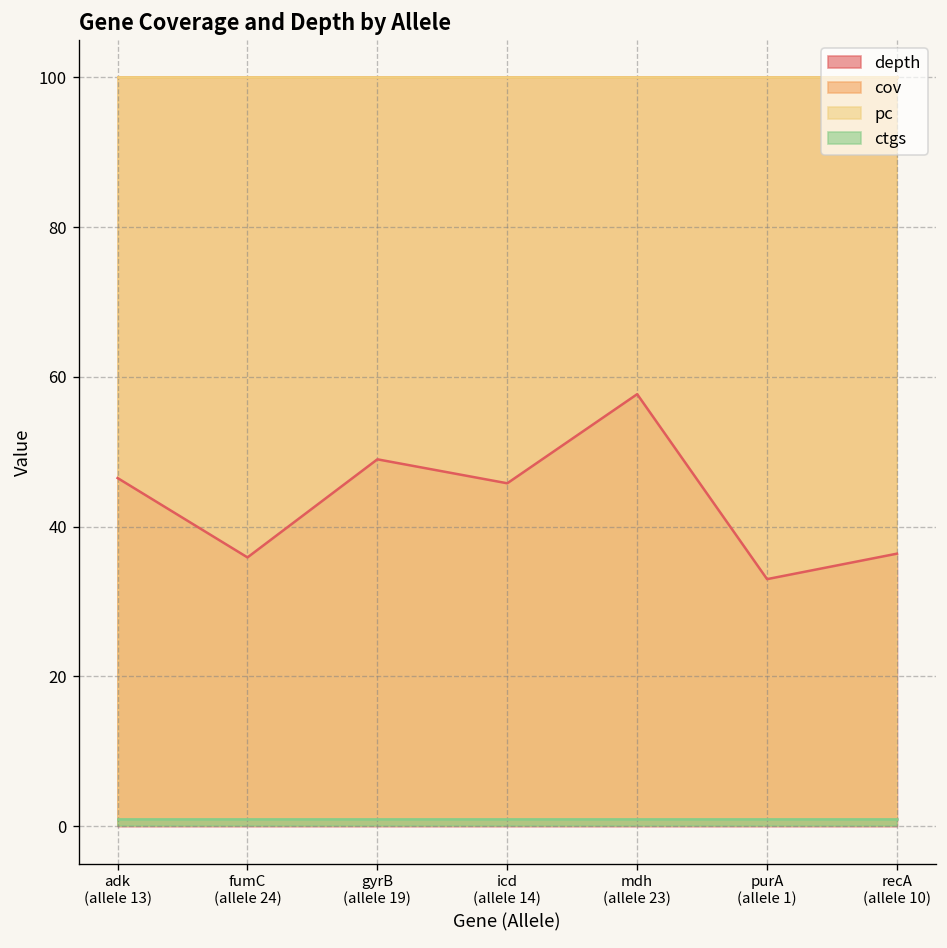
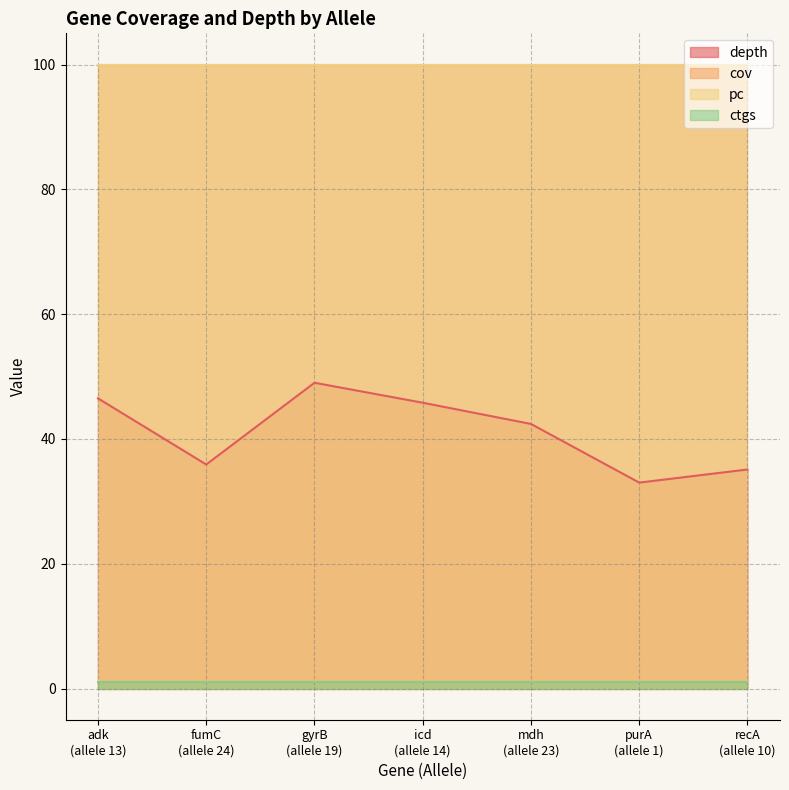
depth, mdh (allele 23): 58 -> 42
depth, recA (allele 10): 36 -> 35
